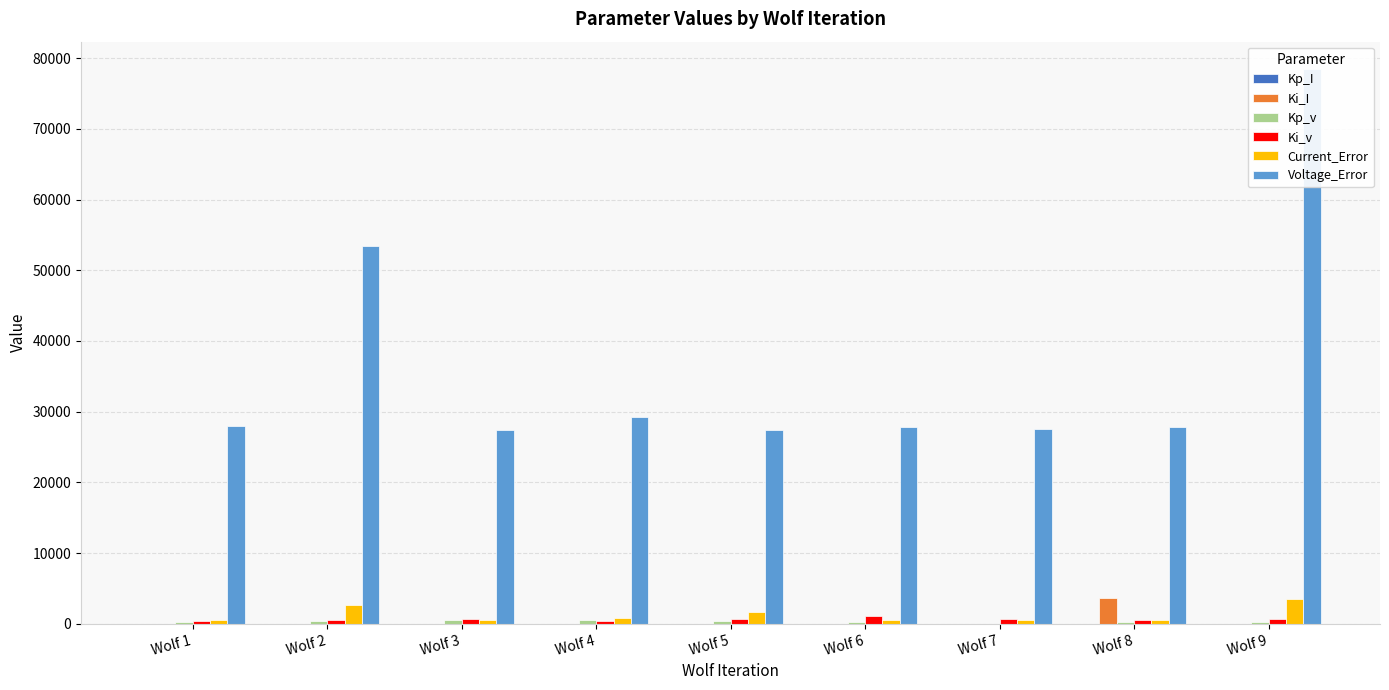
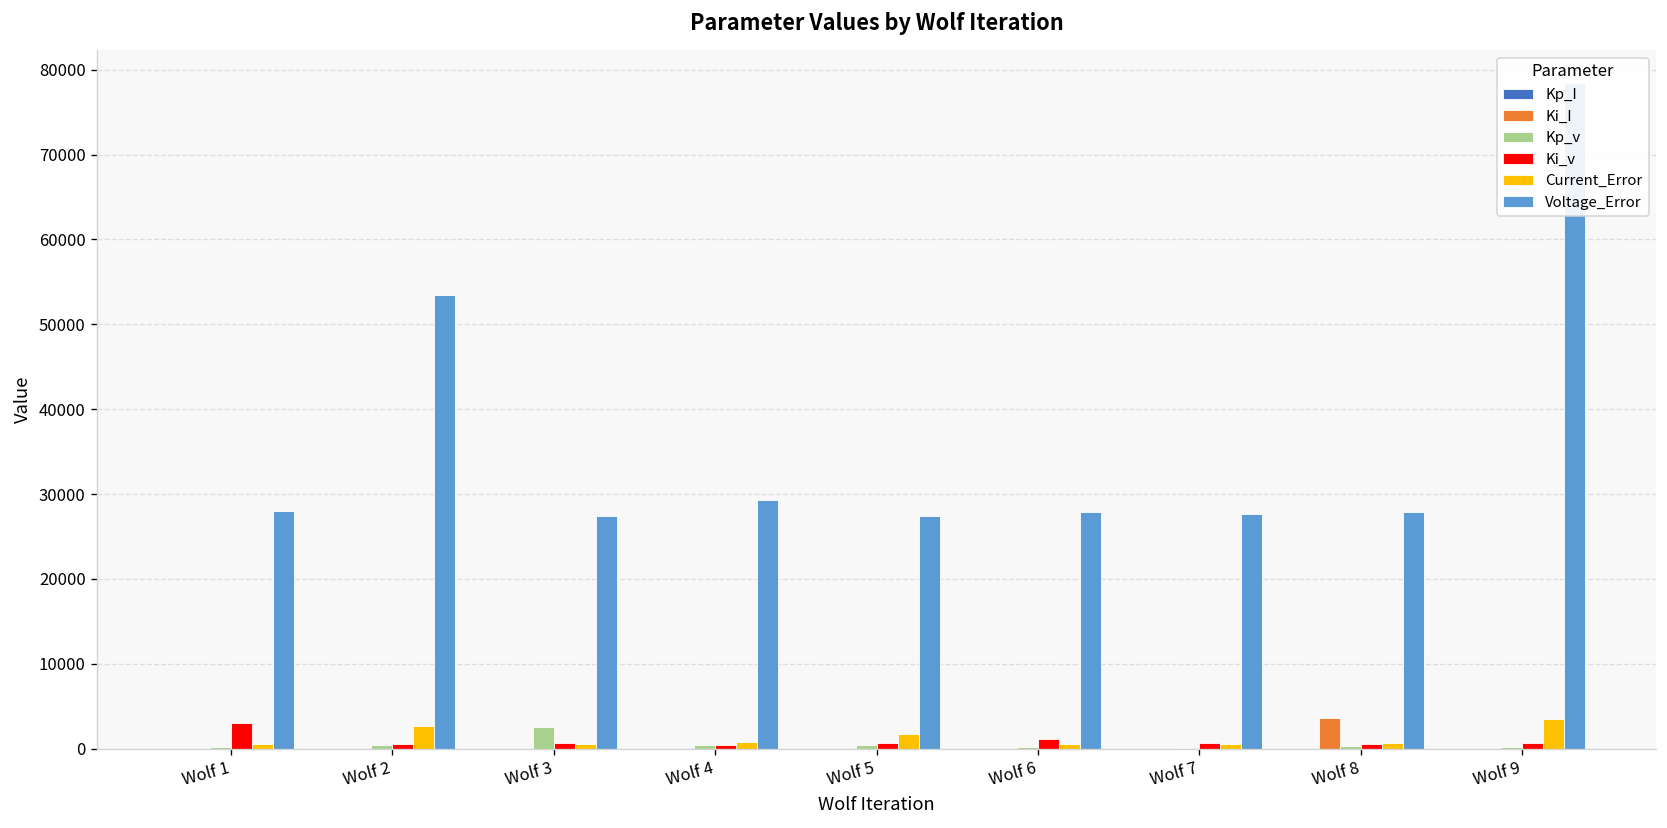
Ki_v, Wolf 1: 0 -> 3000
Kp_v, Wolf 3: 1000 -> 3000
